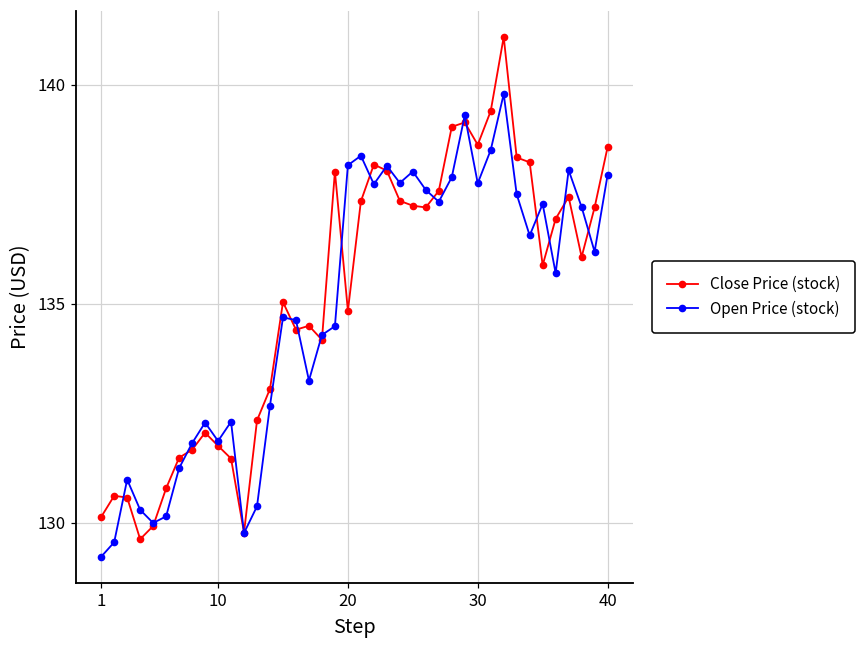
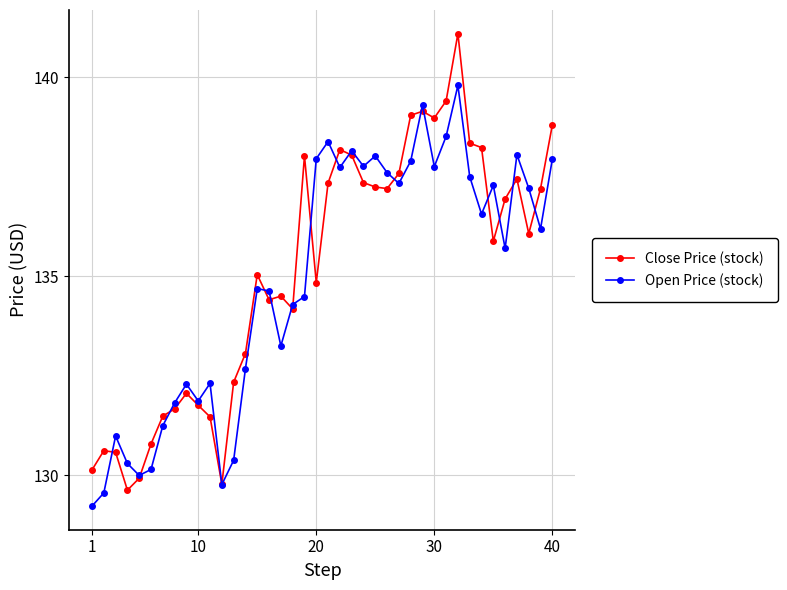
Open Price (stock), 20: 138.2 -> 137.9
Close Price (stock), 30: 138.6 -> 139.0
Close Price (stock), 40: 138.6 -> 138.8
